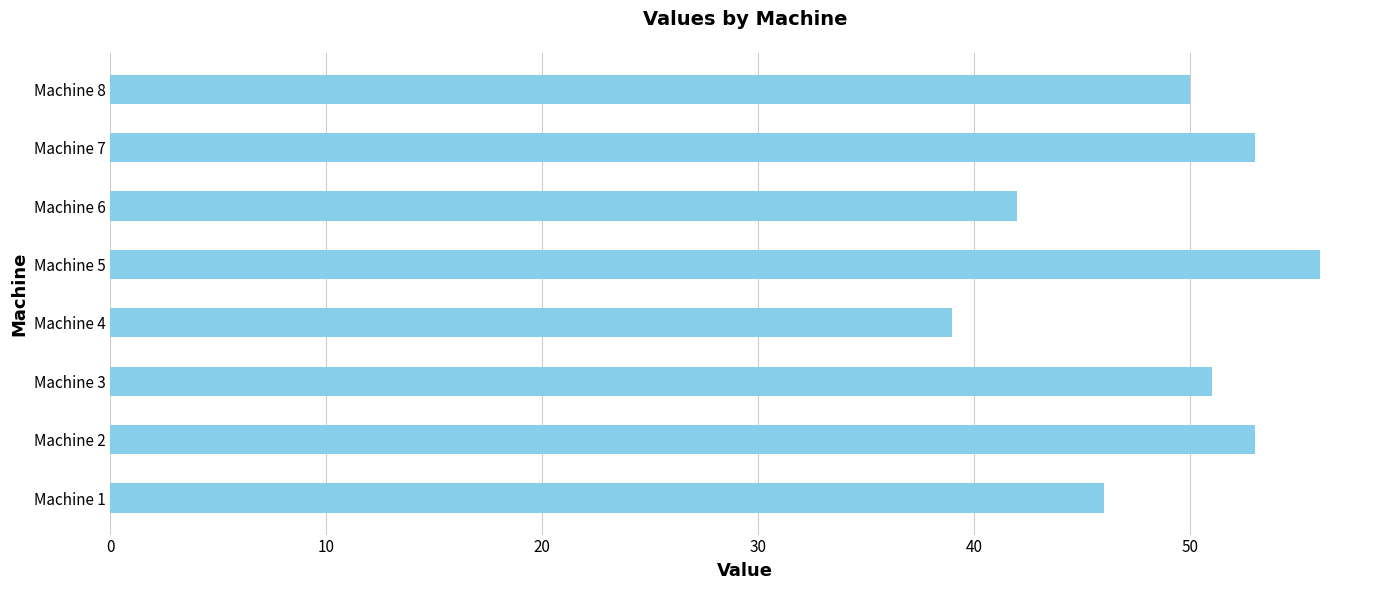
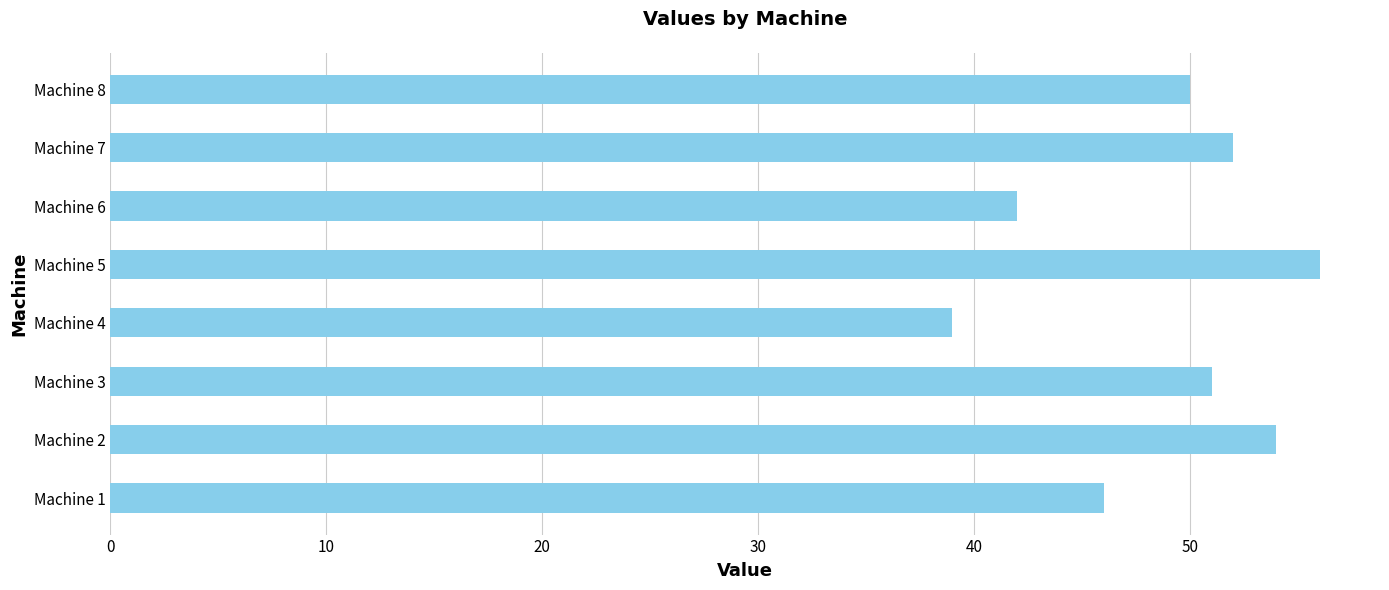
Machine 7: 53 -> 52
Machine 2: 53 -> 54
